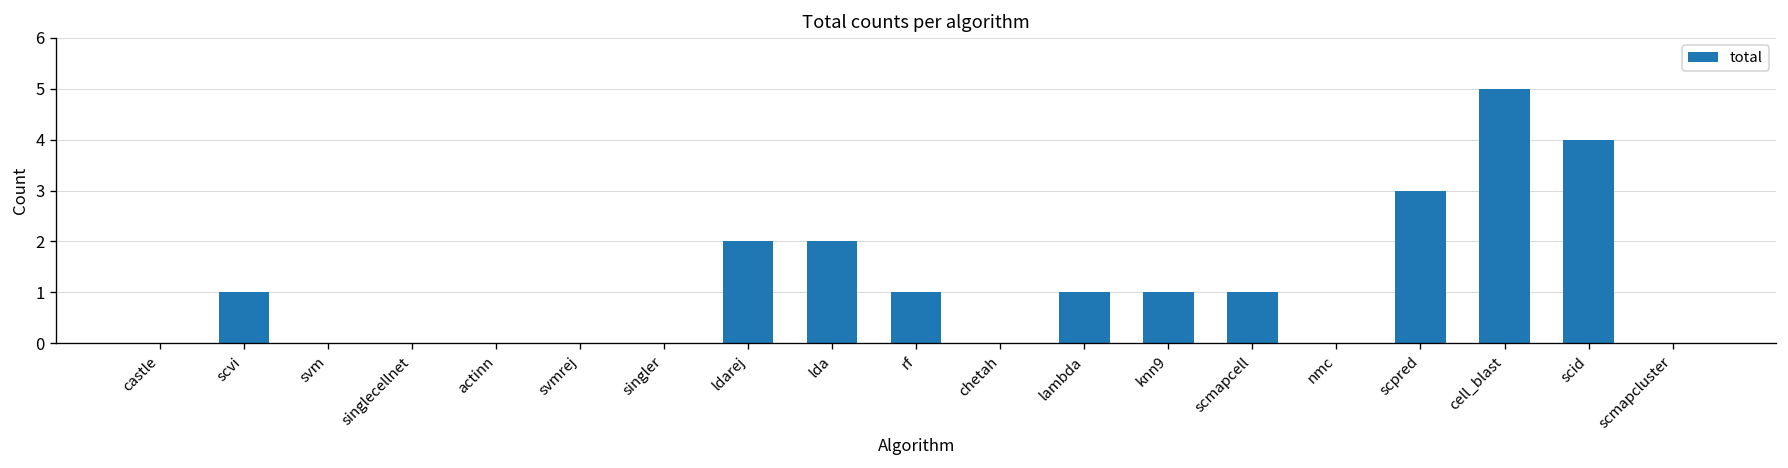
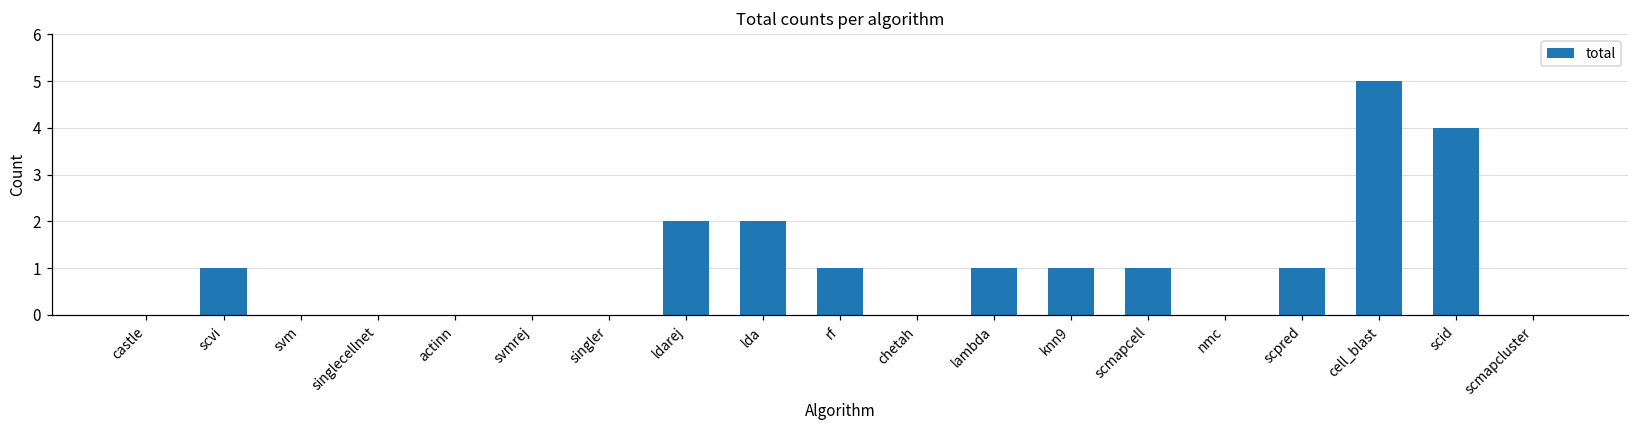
scpred: 3 -> 1
